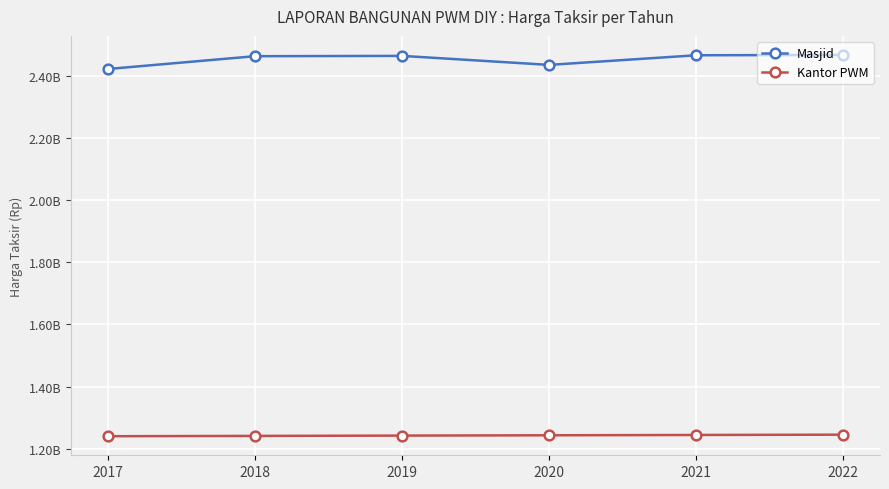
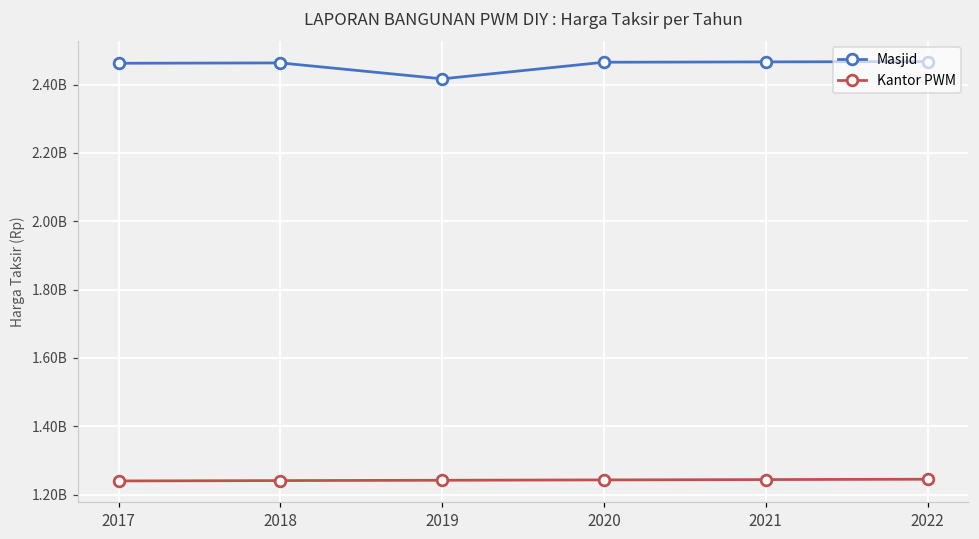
Masjid, 2017: 2420000000 -> 2460000000
Masjid, 2019: 2460000000 -> 2420000000
Masjid, 2020: 2440000000 -> 2470000000
